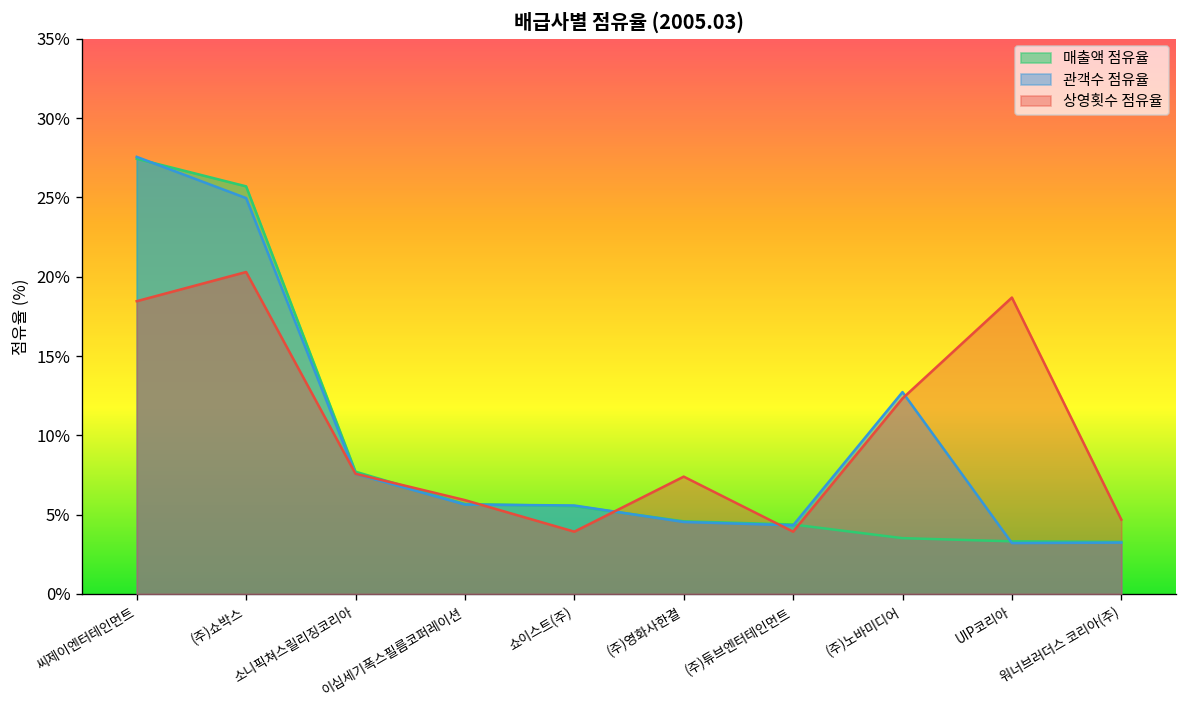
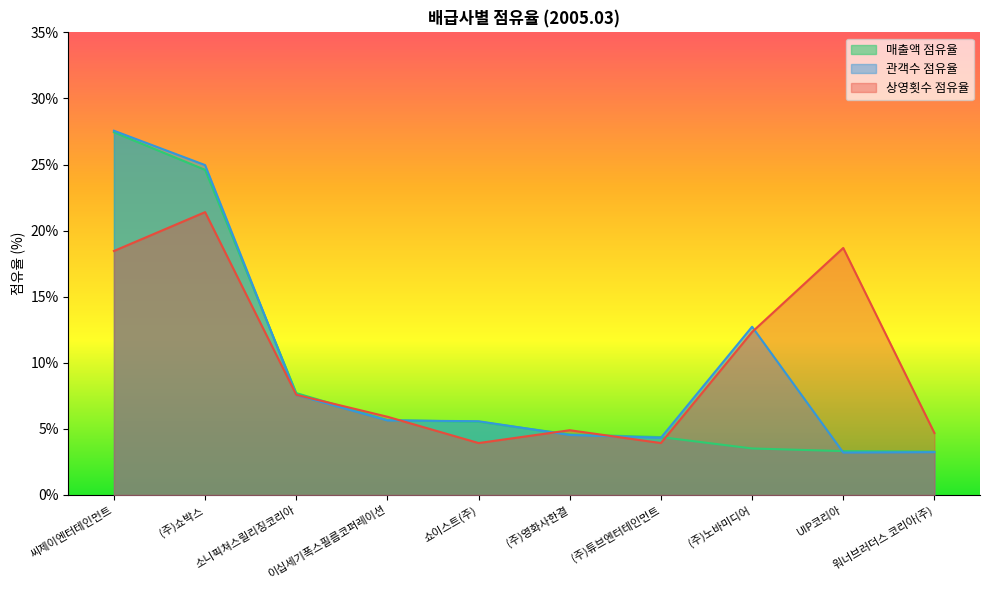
매출액 점유율, (주)쇼박스: 25.7% -> 24.6%
상영횟수 점유율, (주)쇼박스: 20.3% -> 21.4%
상영횟수 점유율, (주)영화사한결: 7.4% -> 4.9%
